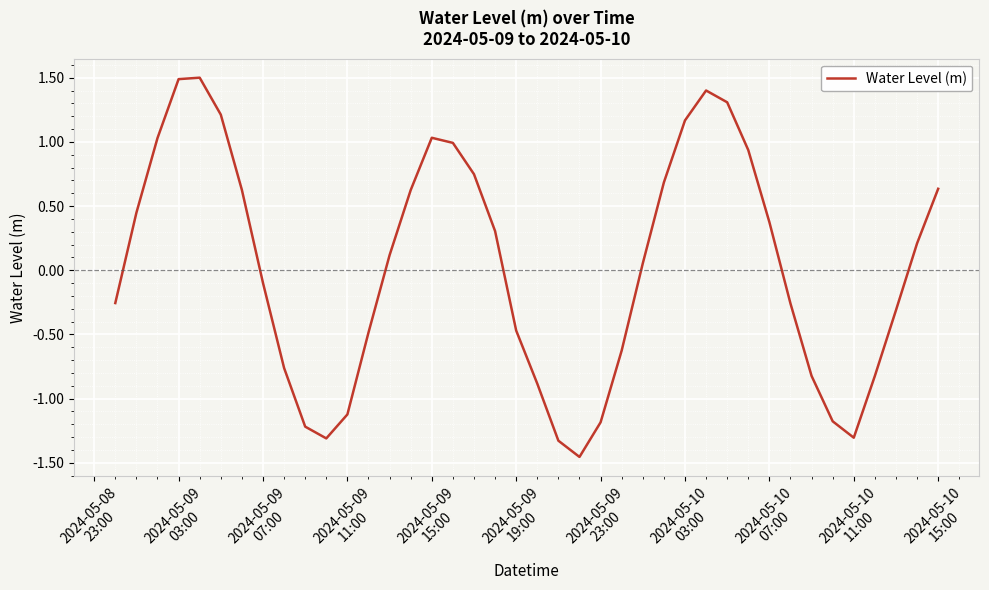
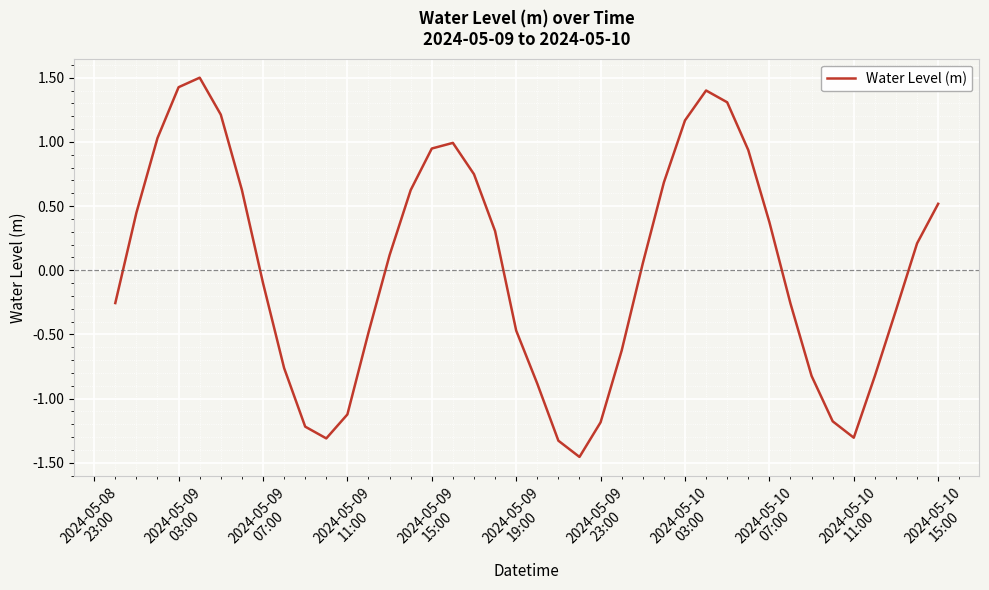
2024-05-09 03:00: 1.49 -> 1.43
2024-05-09 15:00: 1.03 -> 0.95
2024-05-10 15:00: 0.63 -> 0.52
